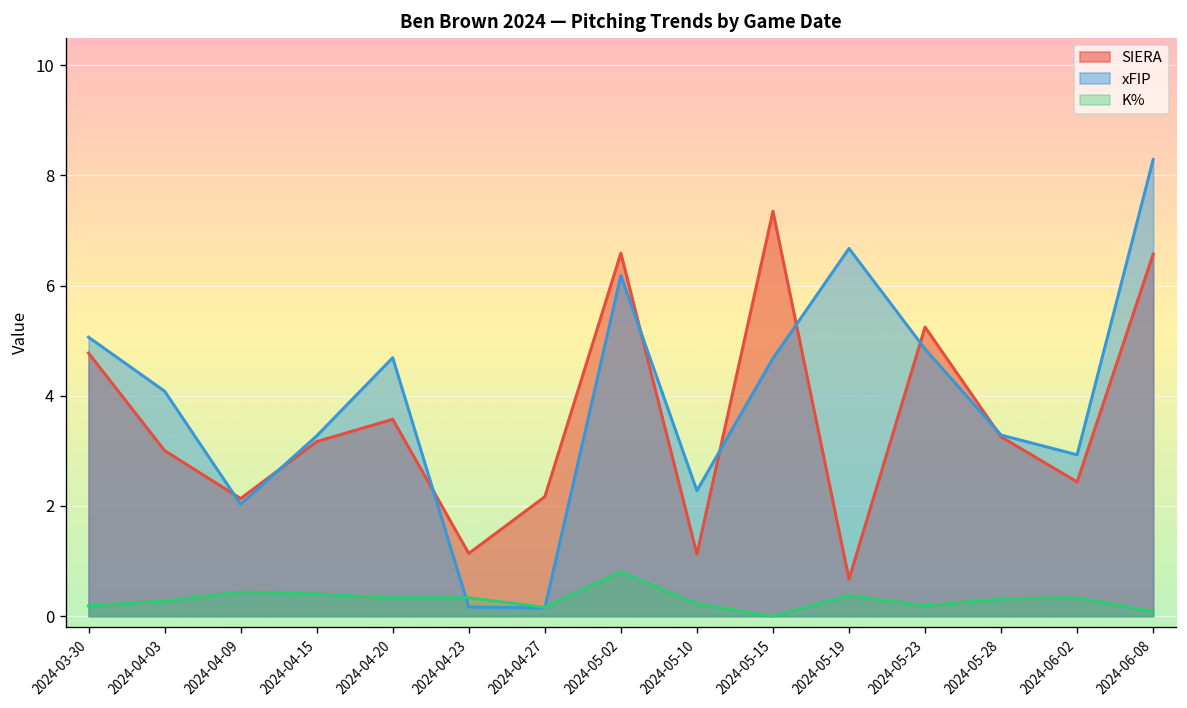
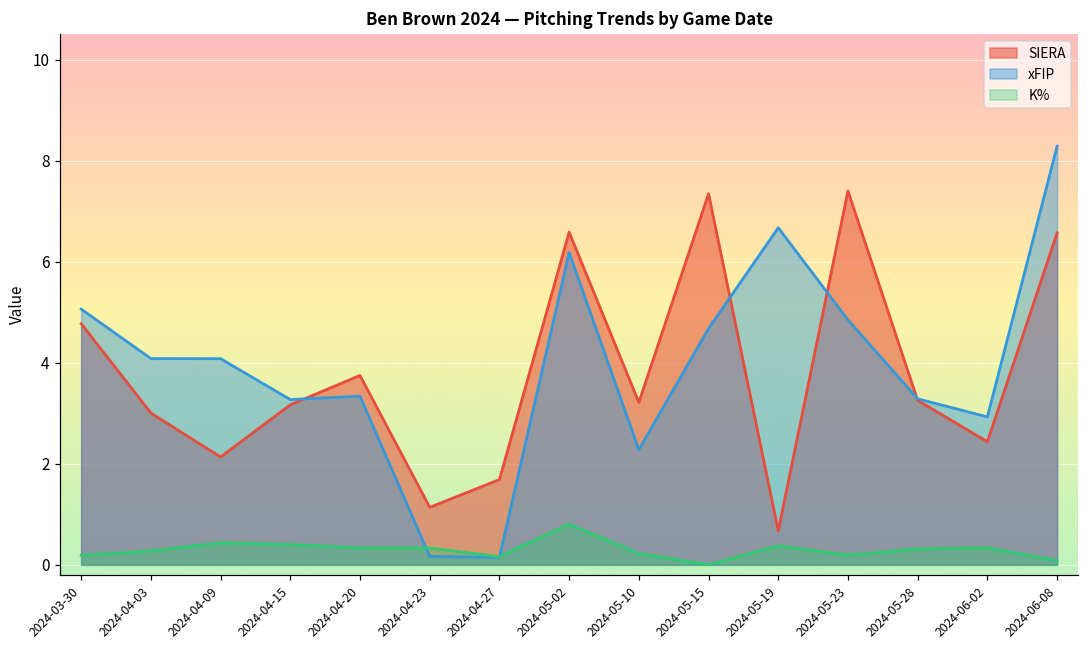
xFIP, 2024-04-09: 2.0 -> 4.1
SIERA, 2024-04-20: 3.6 -> 3.7
xFIP, 2024-04-20: 4.7 -> 3.3
SIERA, 2024-04-27: 2.2 -> 1.7
SIERA, 2024-05-10: 1.1 -> 3.2
SIERA, 2024-05-23: 5.2 -> 7.4
